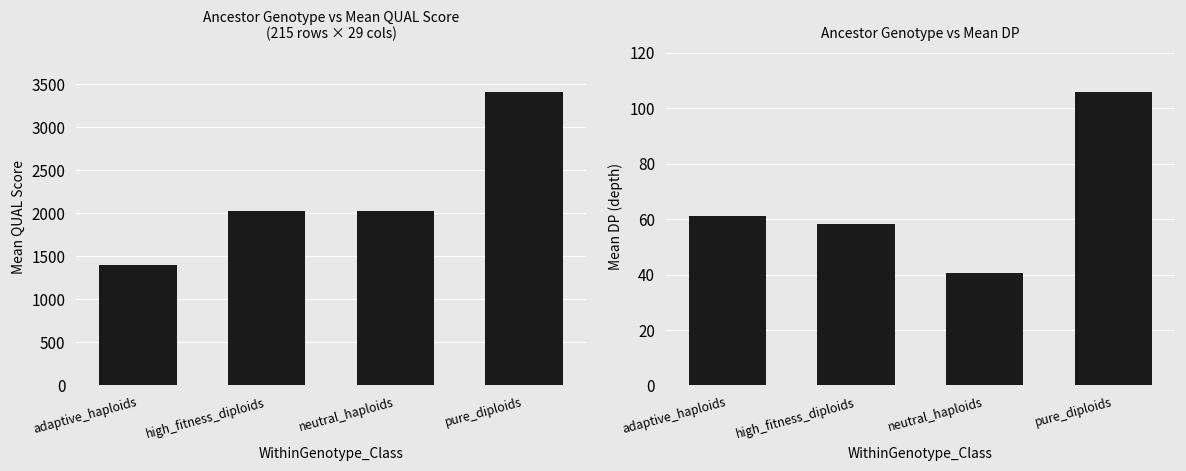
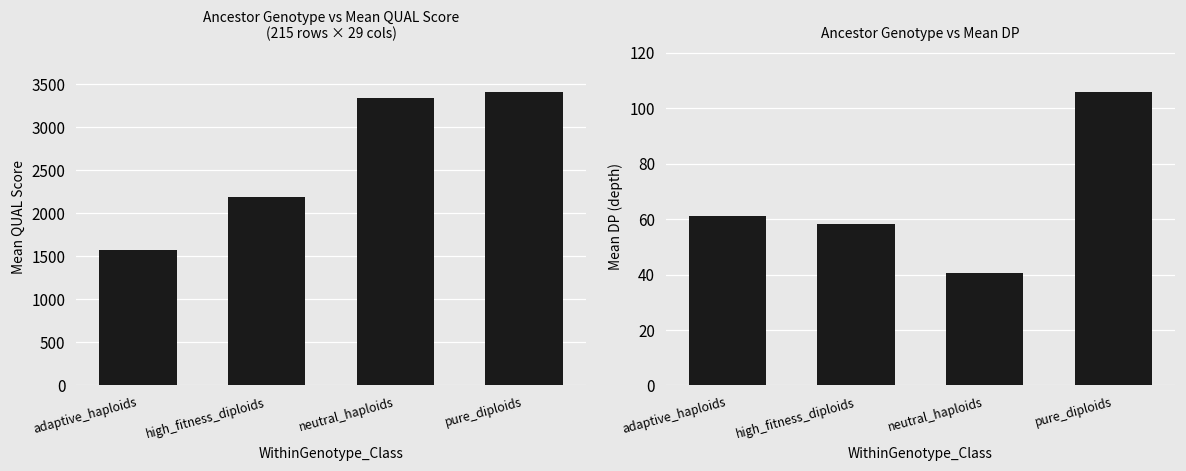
Ancestor Genotype vs Mean QUAL Score (215 rows × 29 cols), adaptive_haploids: 1400 -> 1600
Ancestor Genotype vs Mean QUAL Score (215 rows × 29 cols), high_fitness_diploids: 2000 -> 2200
Ancestor Genotype vs Mean QUAL Score (215 rows × 29 cols), neutral_haploids: 2000 -> 3300
